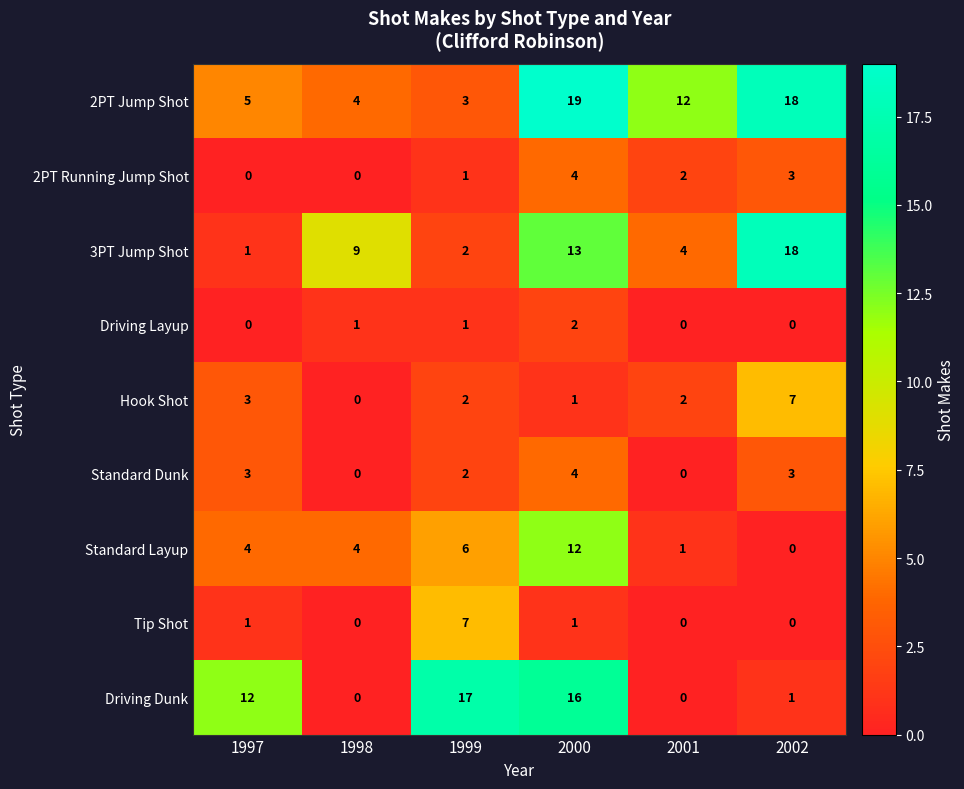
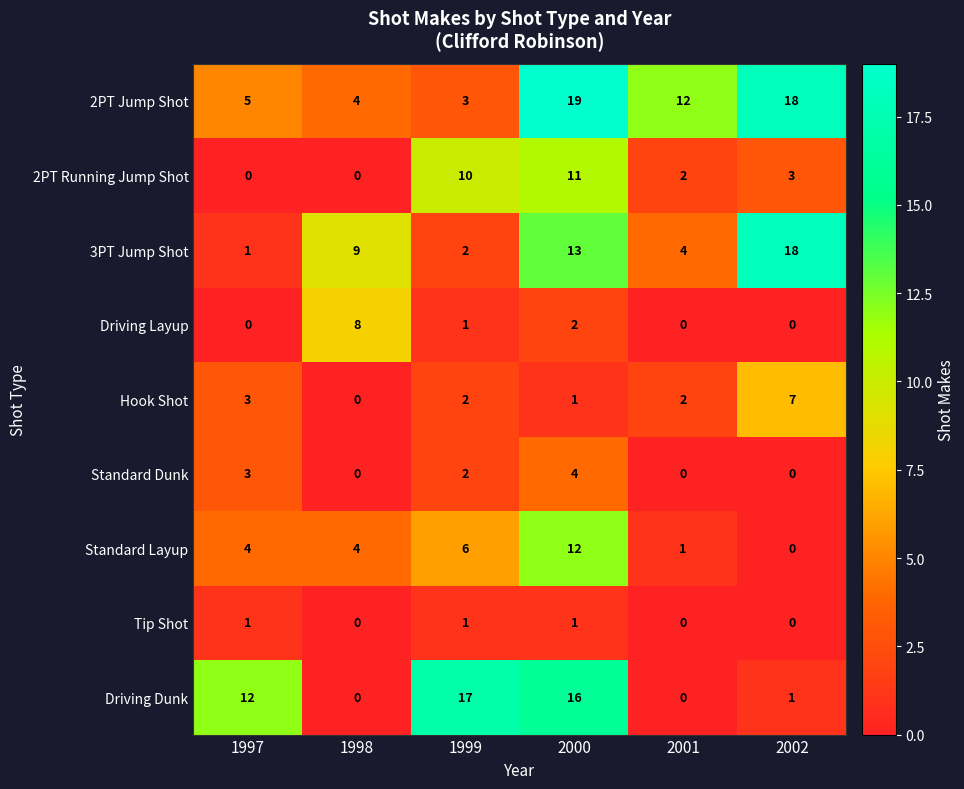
2PT Running Jump Shot, 1999: 1 -> 10
2PT Running Jump Shot, 2000: 4 -> 11
Driving Layup, 1998: 1 -> 8
Standard Dunk, 2002: 3 -> 0
Tip Shot, 1999: 7 -> 1
